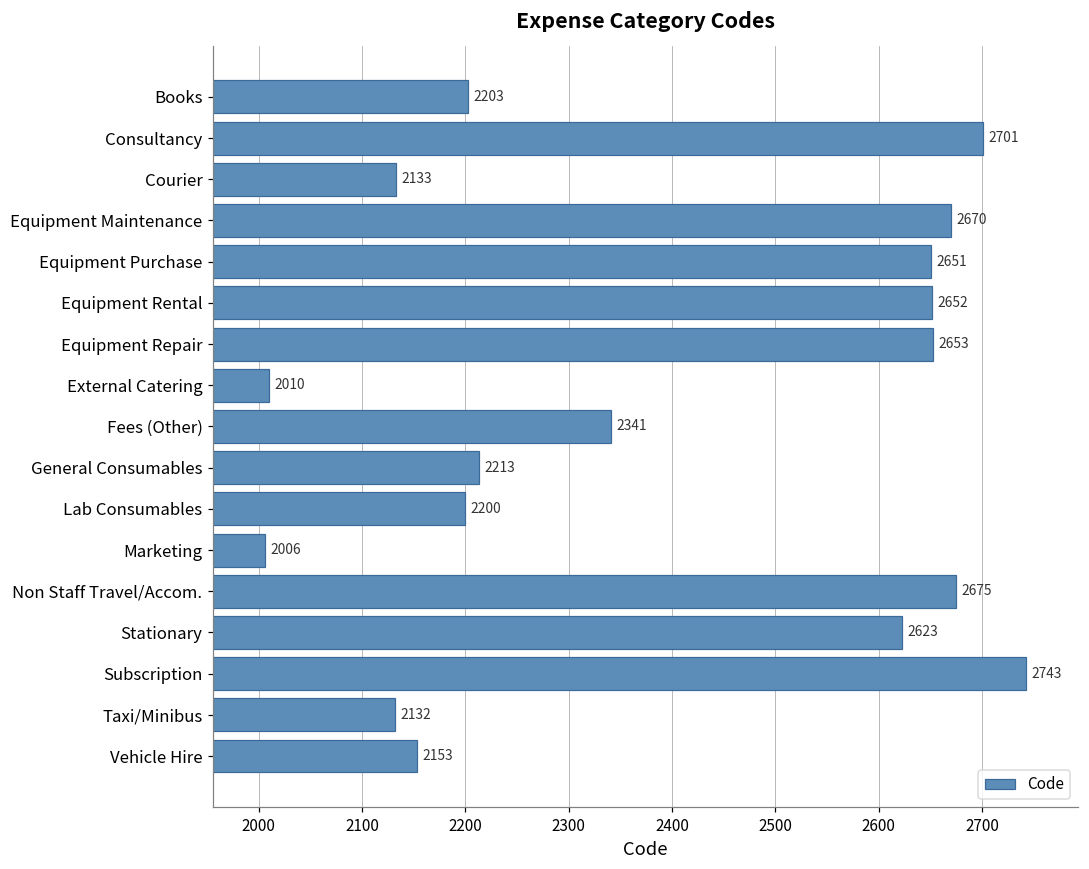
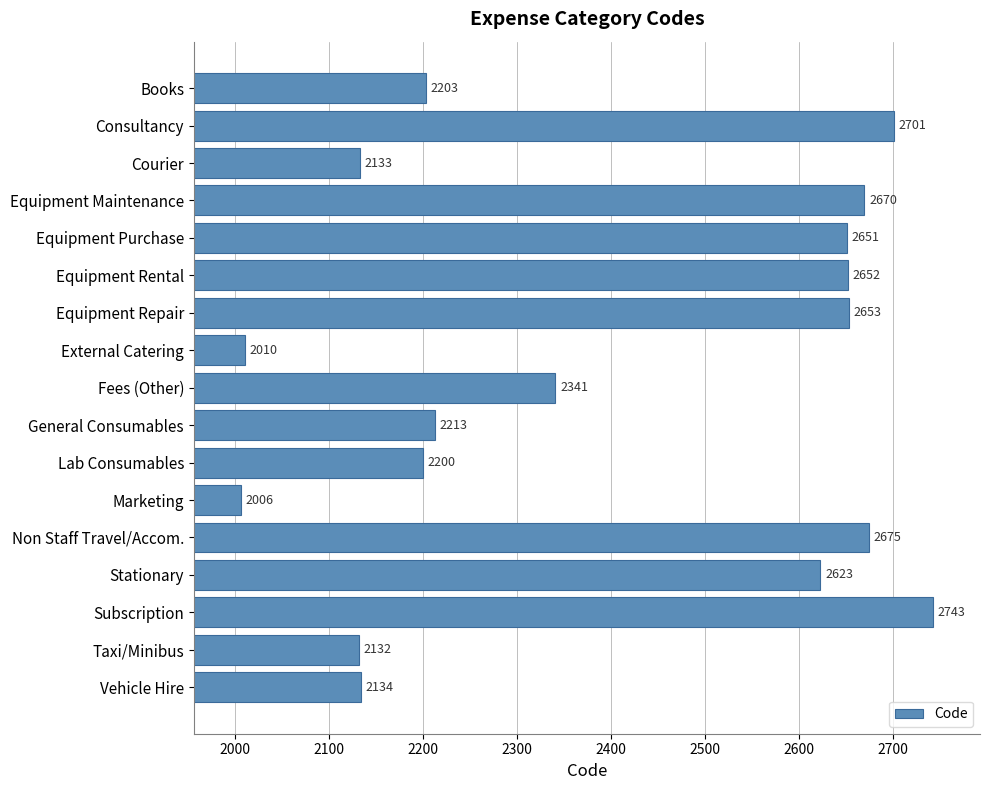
Vehicle Hire: 2153 -> 2134
